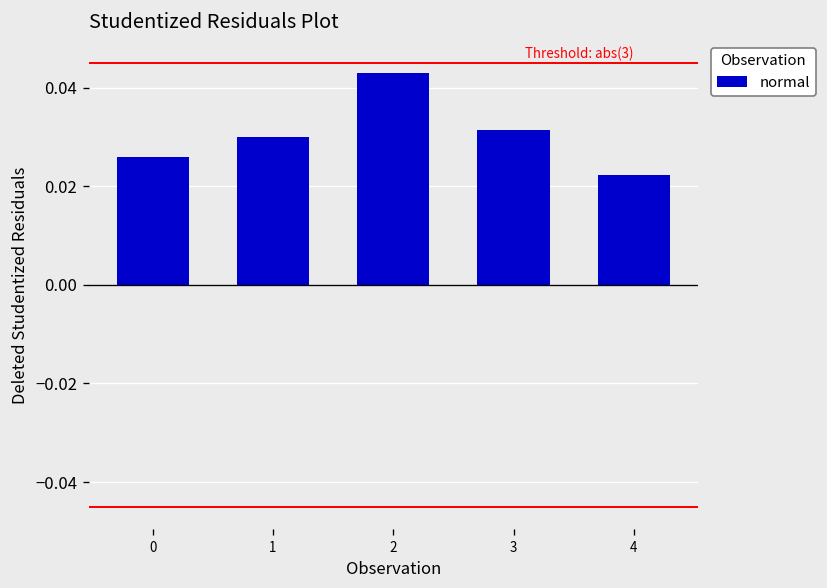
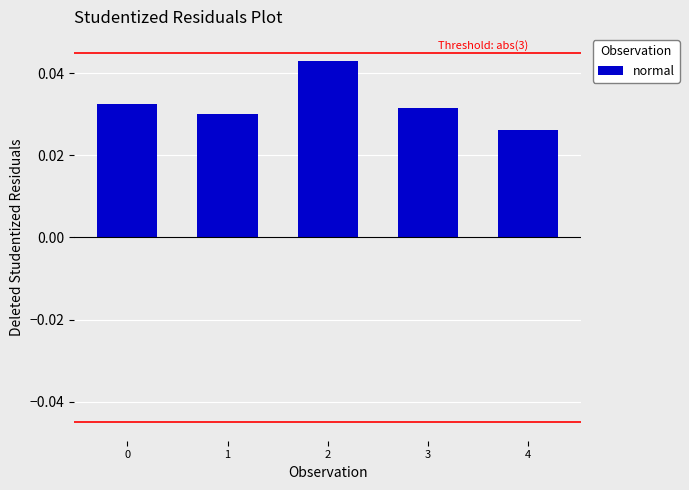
0: 0.026 -> 0.033
4: 0.022 -> 0.026
